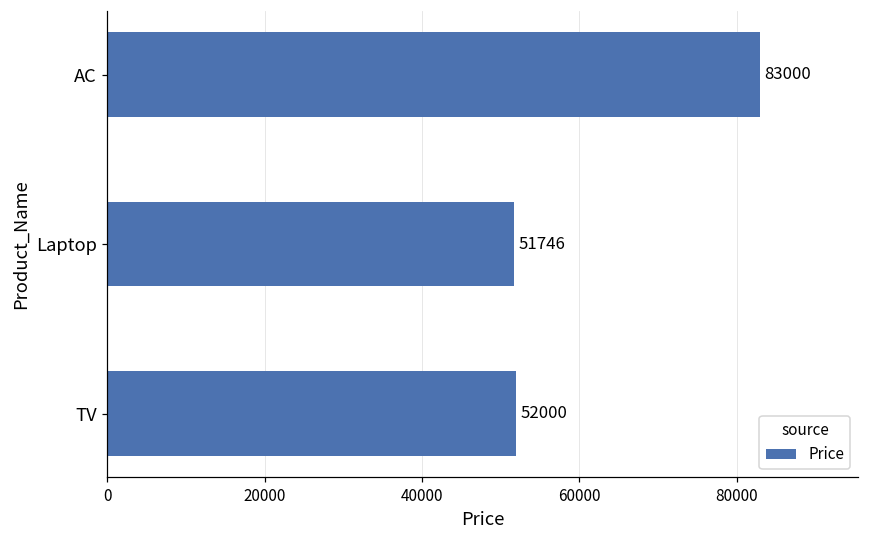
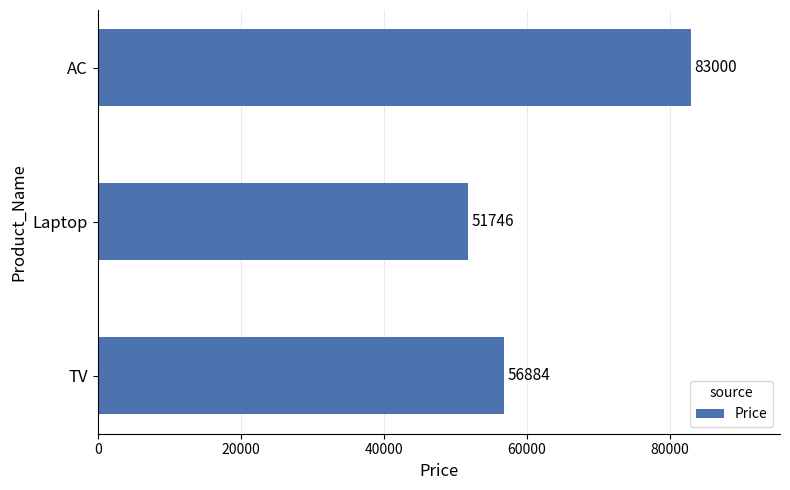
TV: 52000 -> 56884
